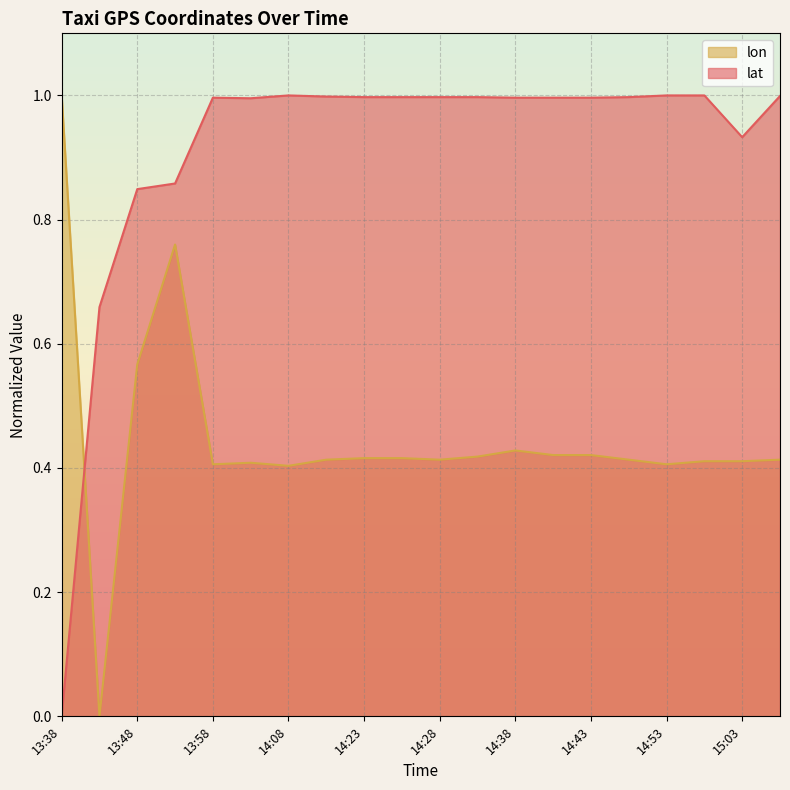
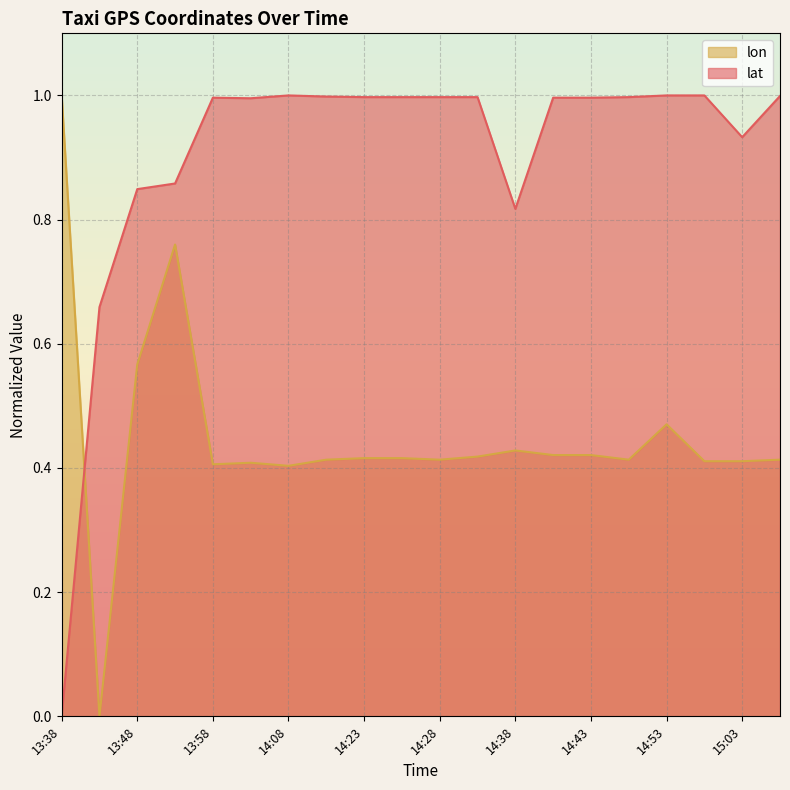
lat, 14:38: 1.00 -> 0.82
lon, 14:53: 0.41 -> 0.47
